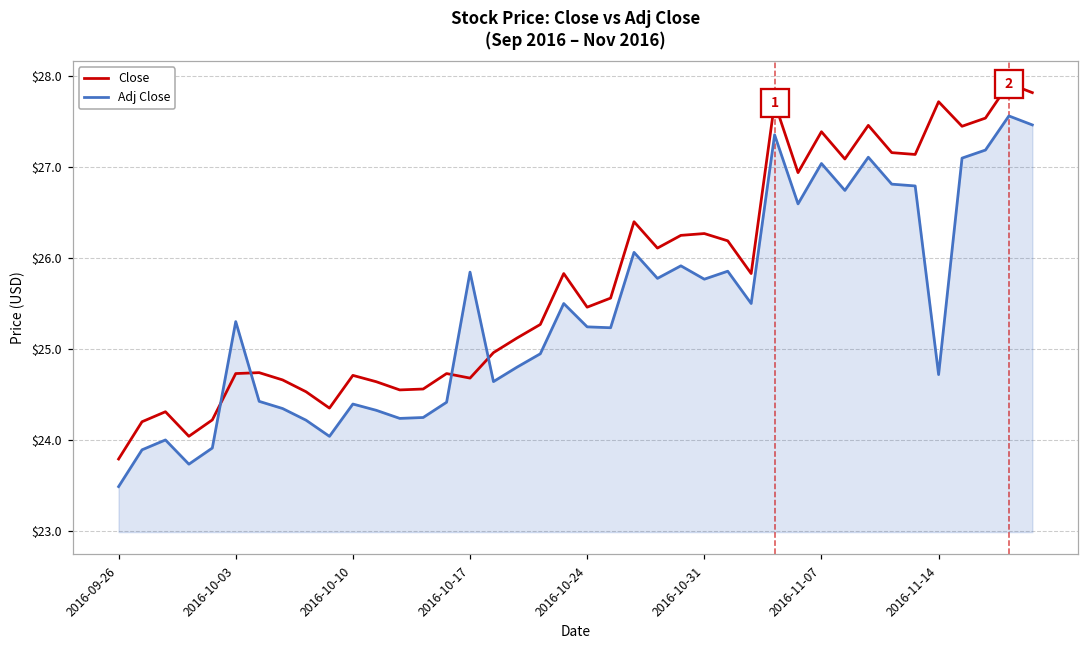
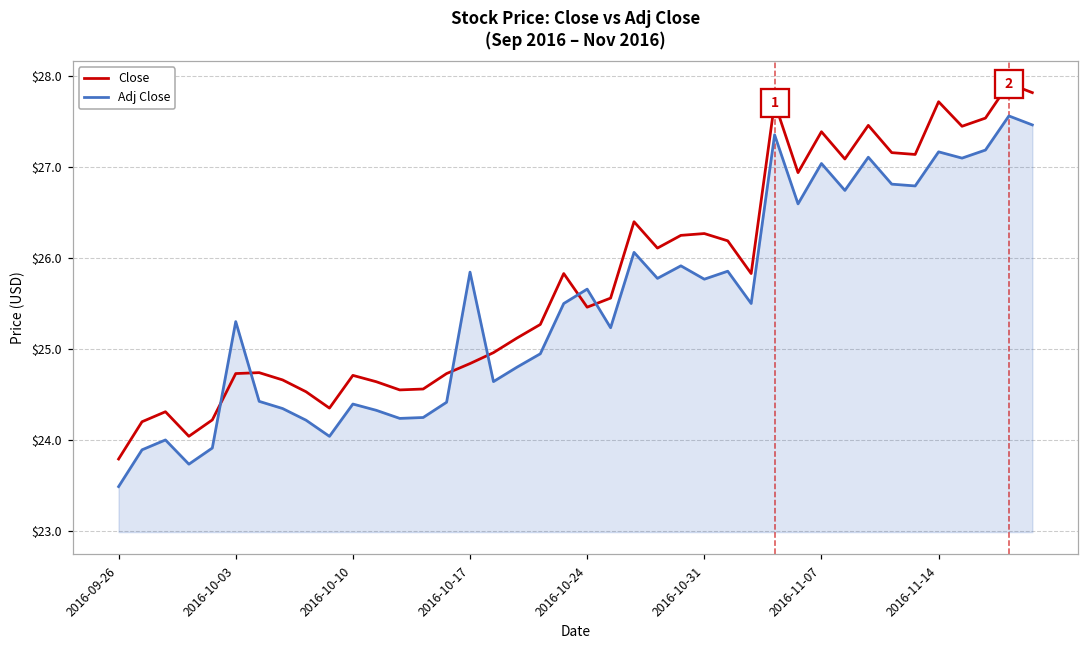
Close, 2016-10-17: $24.7 -> $24.8
Adj Close, 2016-10-24: $25.2 -> $25.7
Adj Close, 2016-11-14: $24.7 -> $27.2
